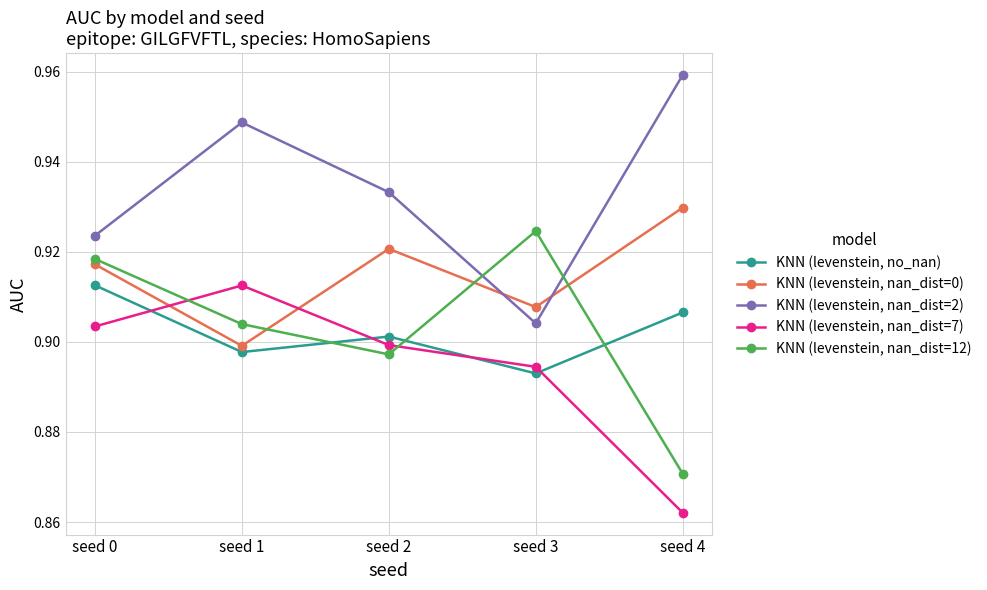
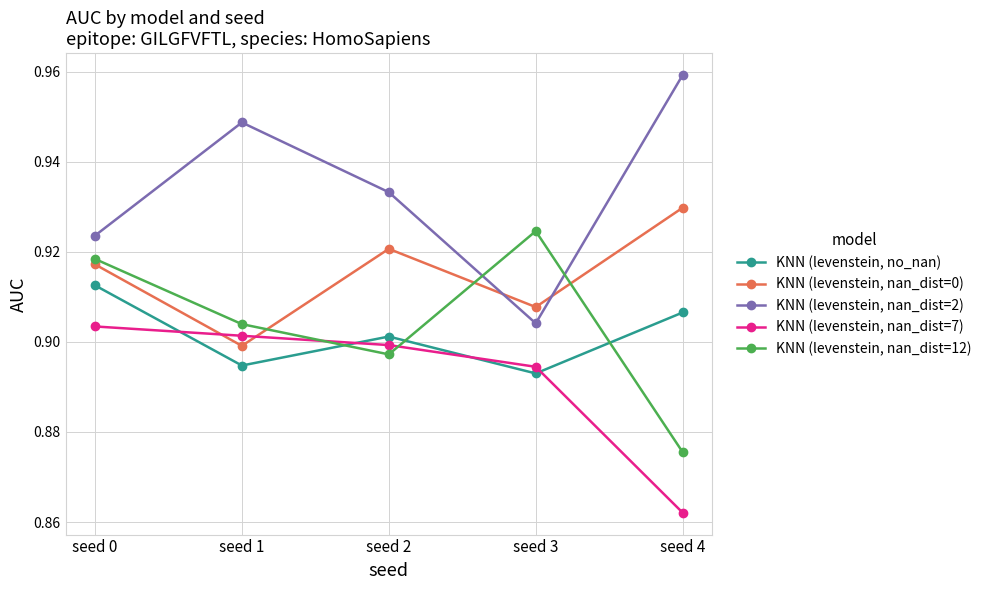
KNN (levenstein, no_nan), seed 1: 0.898 -> 0.895
KNN (levenstein, nan_dist=7), seed 1: 0.913 -> 0.901
KNN (levenstein, nan_dist=12), seed 4: 0.871 -> 0.876
